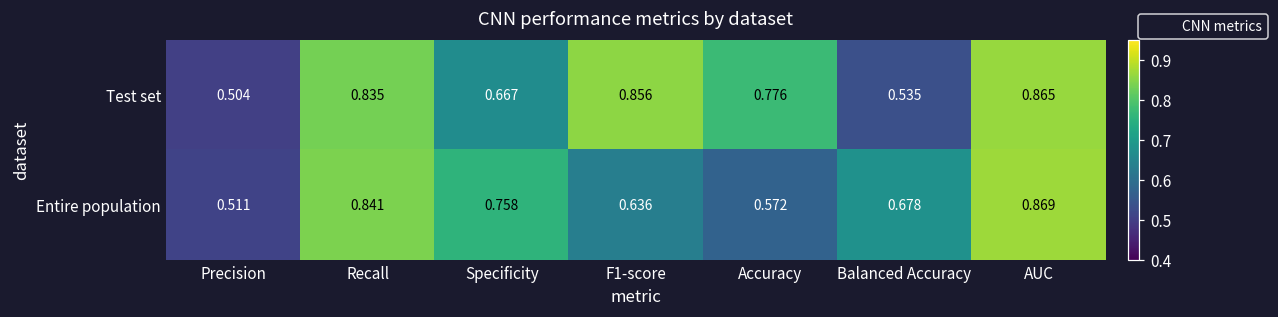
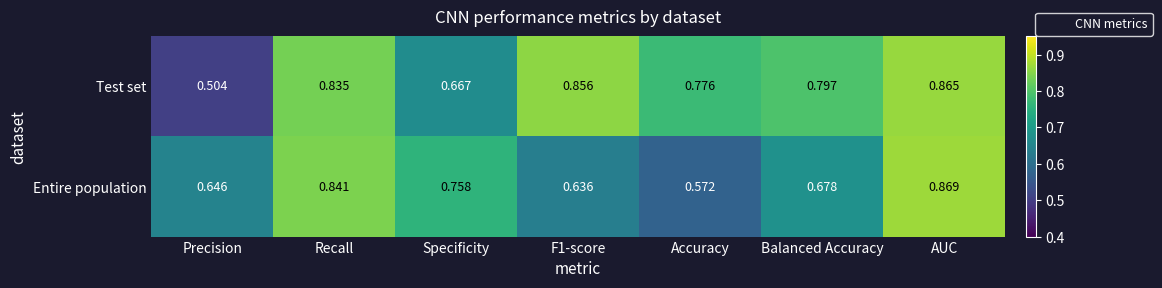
Test set, Balanced Accuracy: 0.535 -> 0.797
Entire population, Precision: 0.511 -> 0.646
